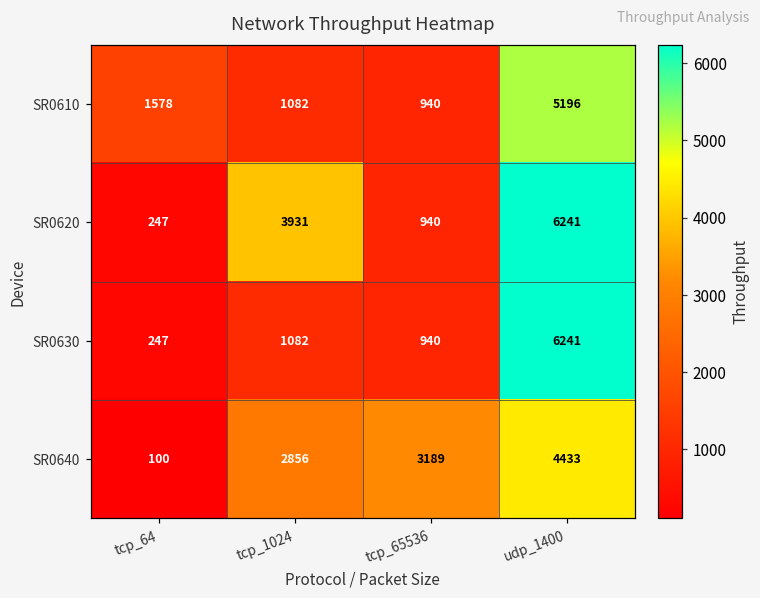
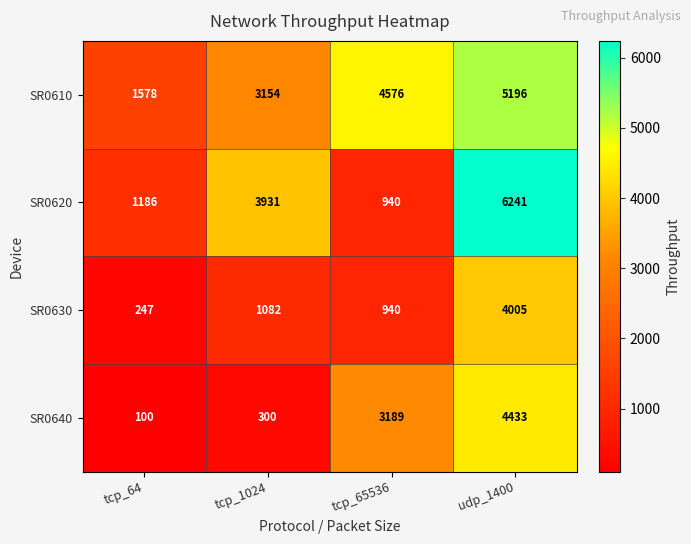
SR0610, tcp_1024: 1082 -> 3154
SR0610, tcp_65536: 940 -> 4576
SR0620, tcp_64: 247 -> 1186
SR0630, udp_1400: 6241 -> 4005
SR0640, tcp_1024: 2856 -> 300
